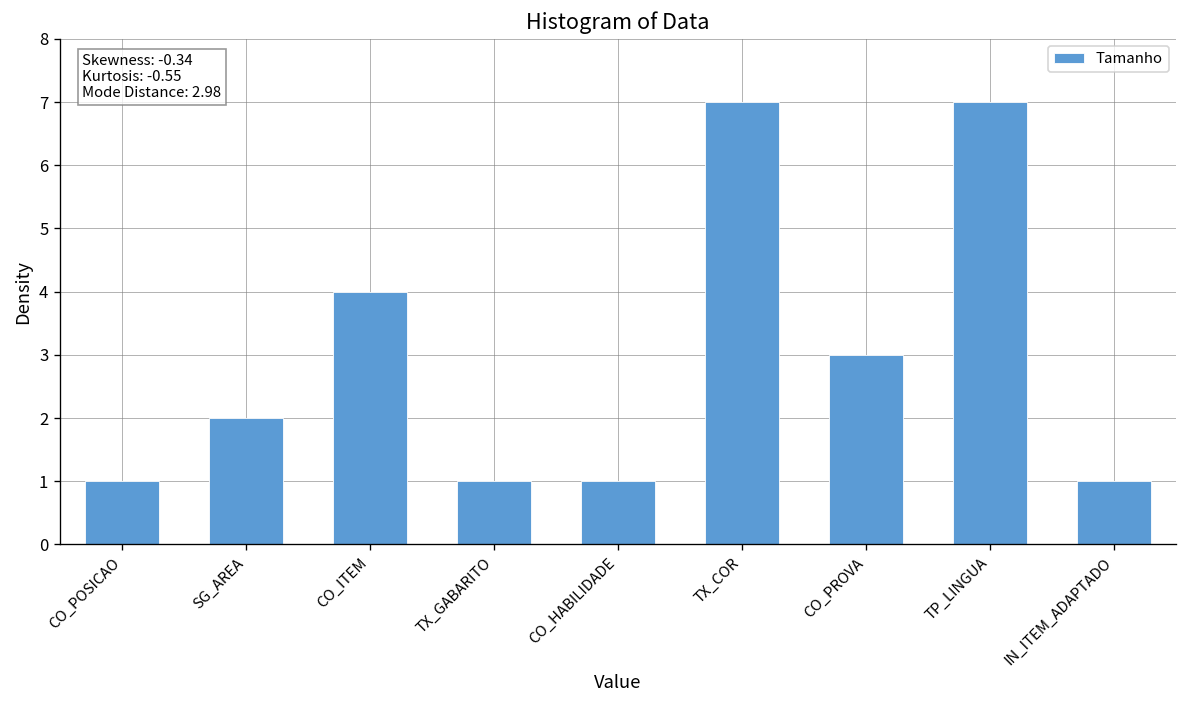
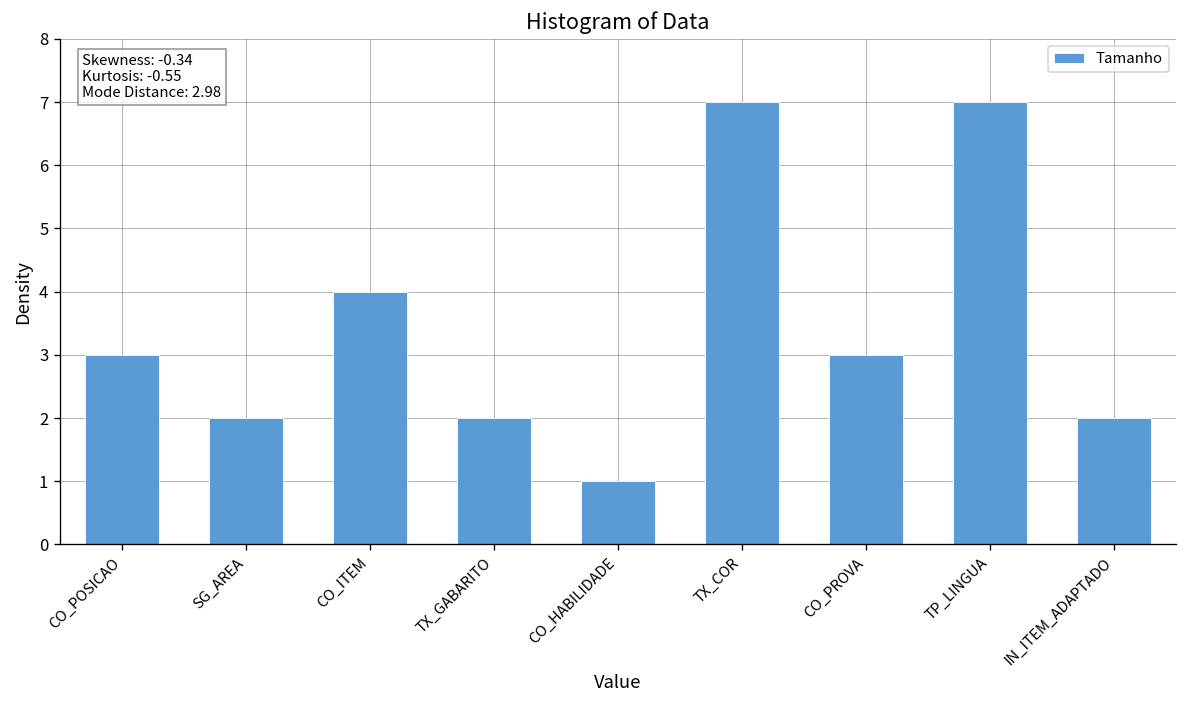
CO_POSICAO: 1 -> 3
TX_GABARITO: 1 -> 2
IN_ITEM_ADAPTADO: 1 -> 2
